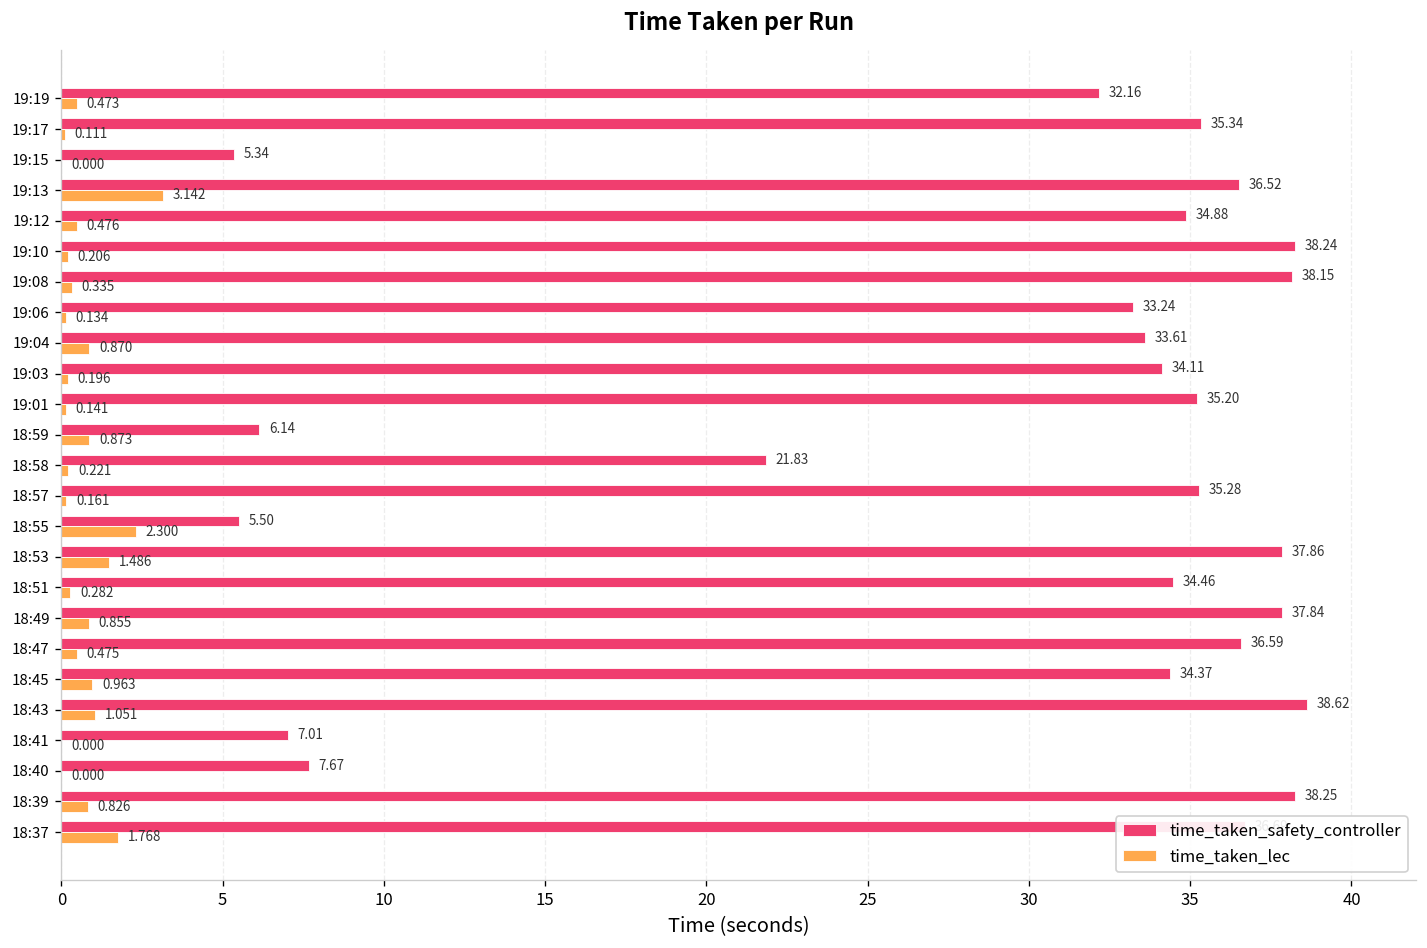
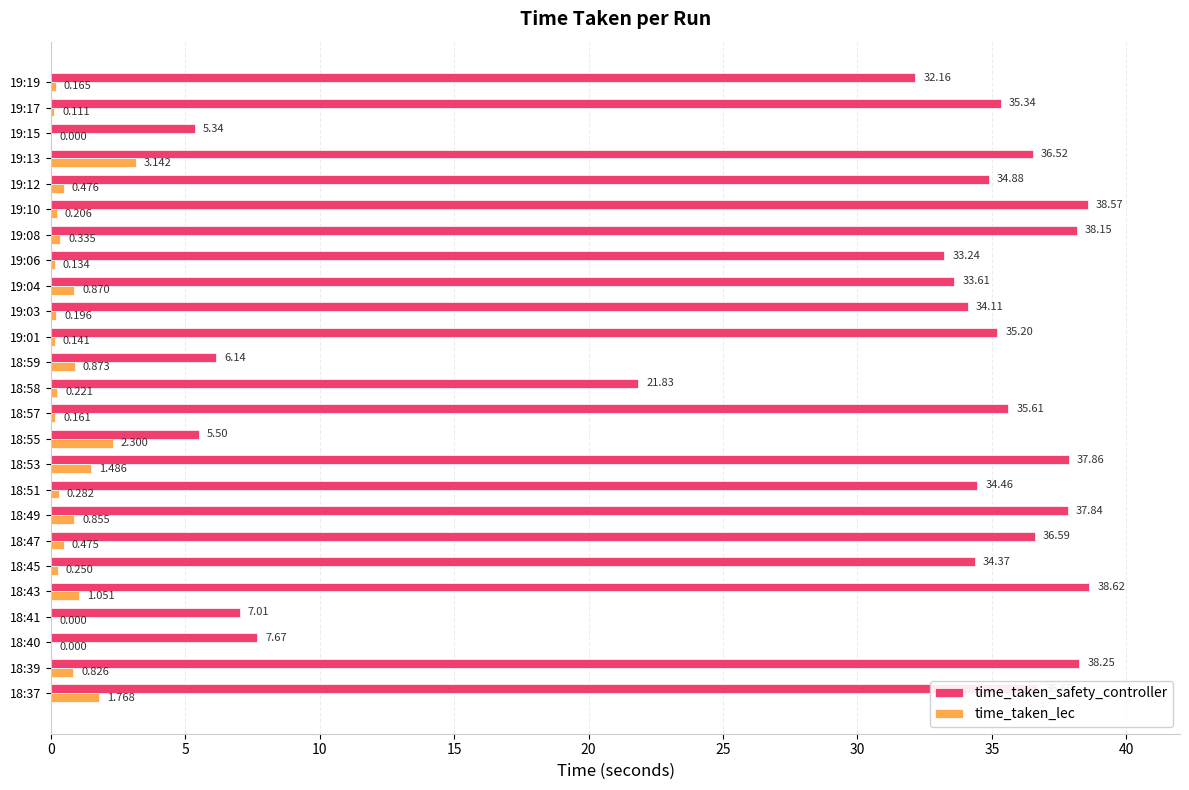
time_taken_lec, 19:19: 0.473 -> 0.165
time_taken_safety_controller, 19:10: 38.24 -> 38.57
time_taken_safety_controller, 18:57: 35.28 -> 35.61
time_taken_lec, 18:45: 0.963 -> 0.250
